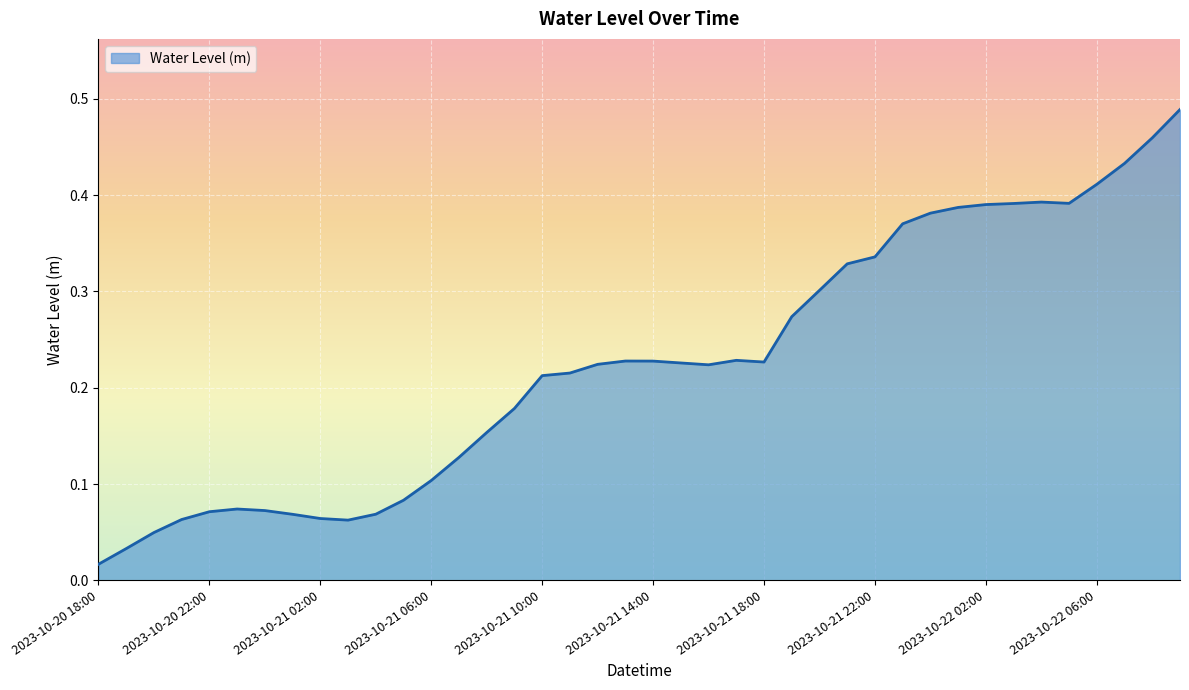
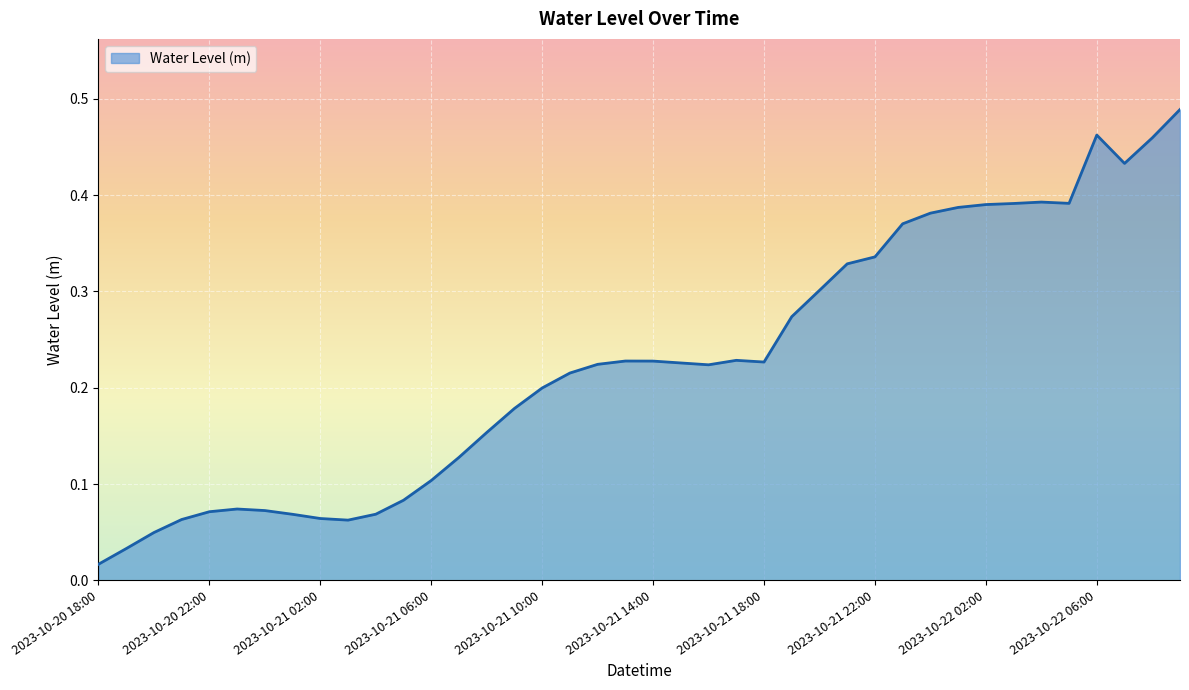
2023-10-21 10:00: 0.21 -> 0.20
2023-10-22 06:00: 0.41 -> 0.46
